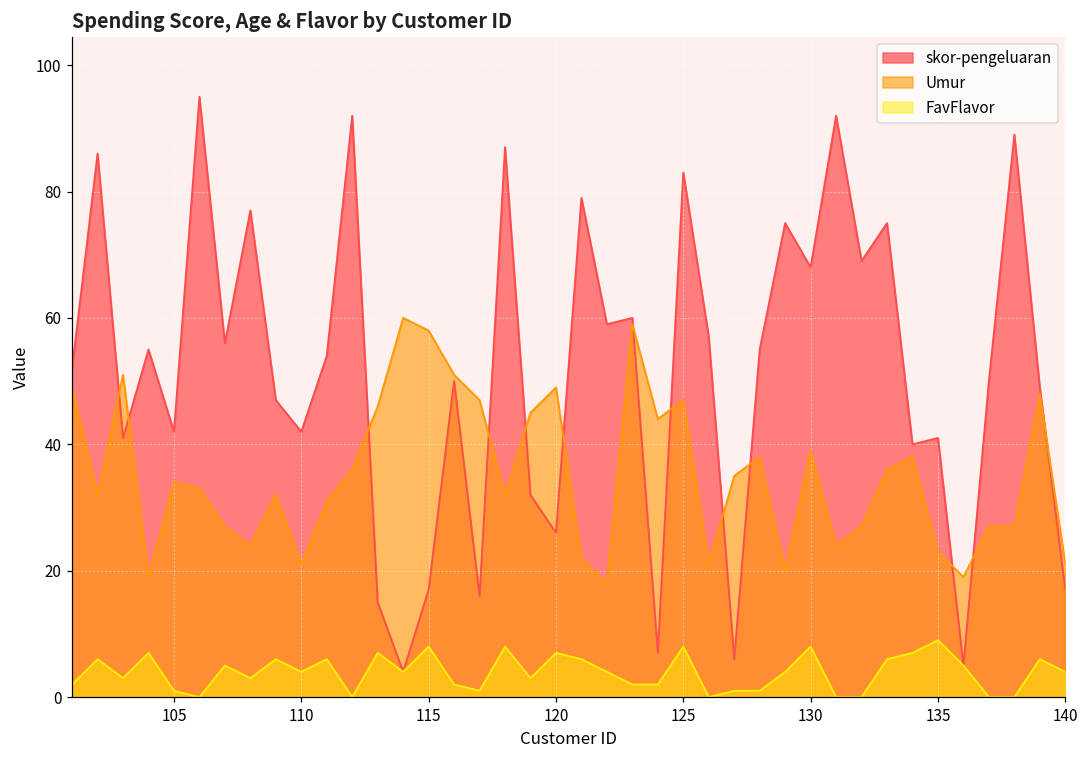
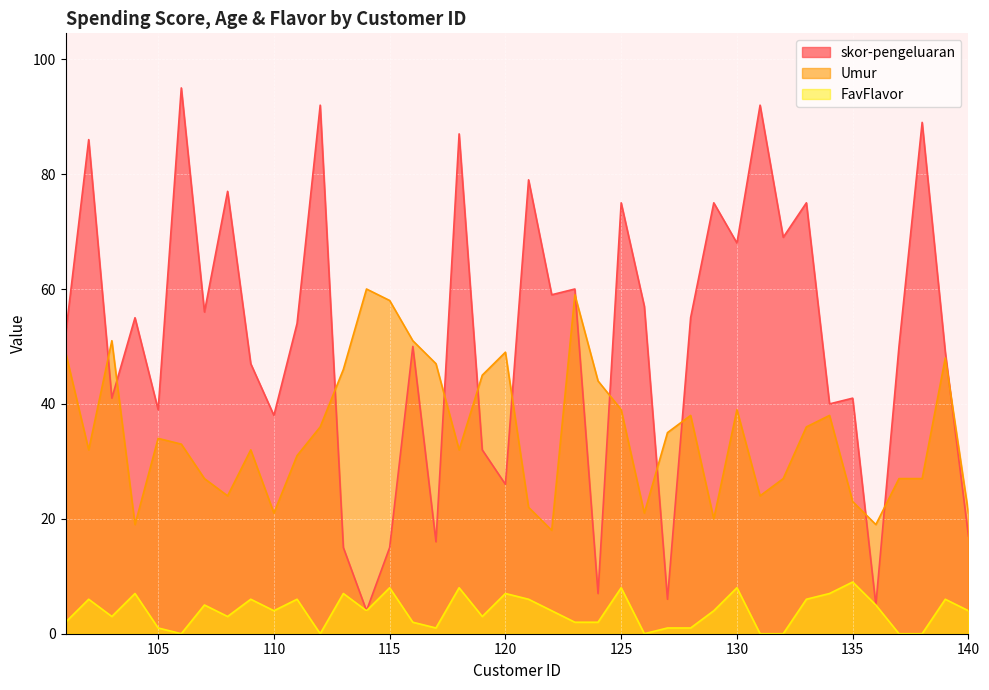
skor-pengeluaran, 105: 42 -> 39
skor-pengeluaran, 110: 42 -> 38
skor-pengeluaran, 115: 17 -> 15
skor-pengeluaran, 125: 83 -> 75
Umur, 125: 47 -> 39
